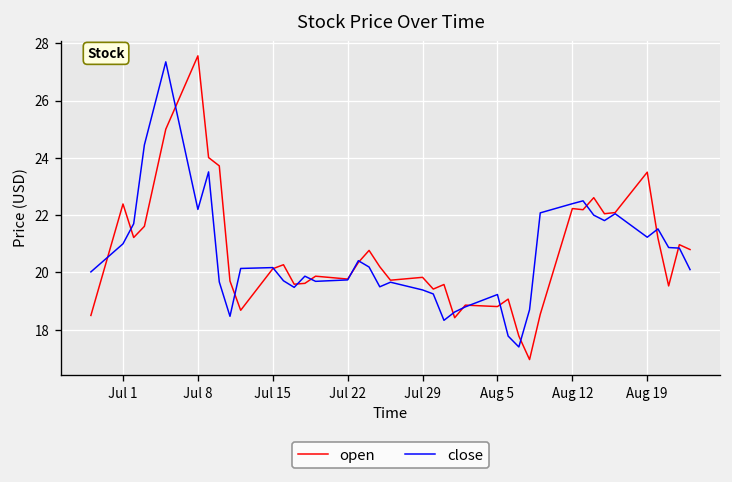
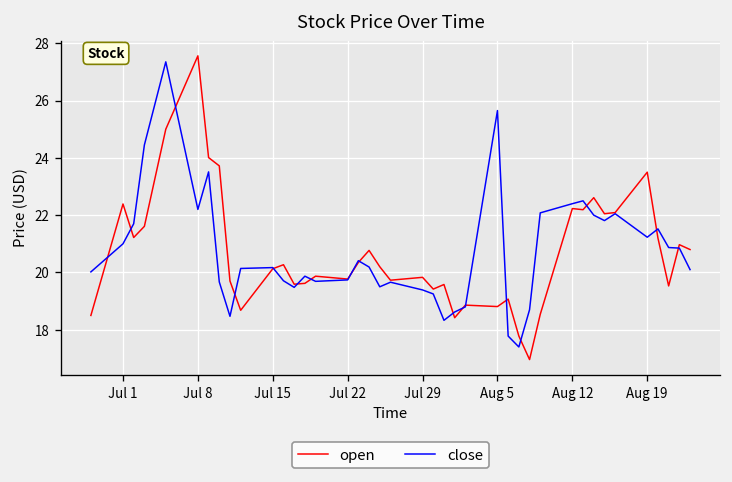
close, Aug 5: 19.2 -> 25.7
